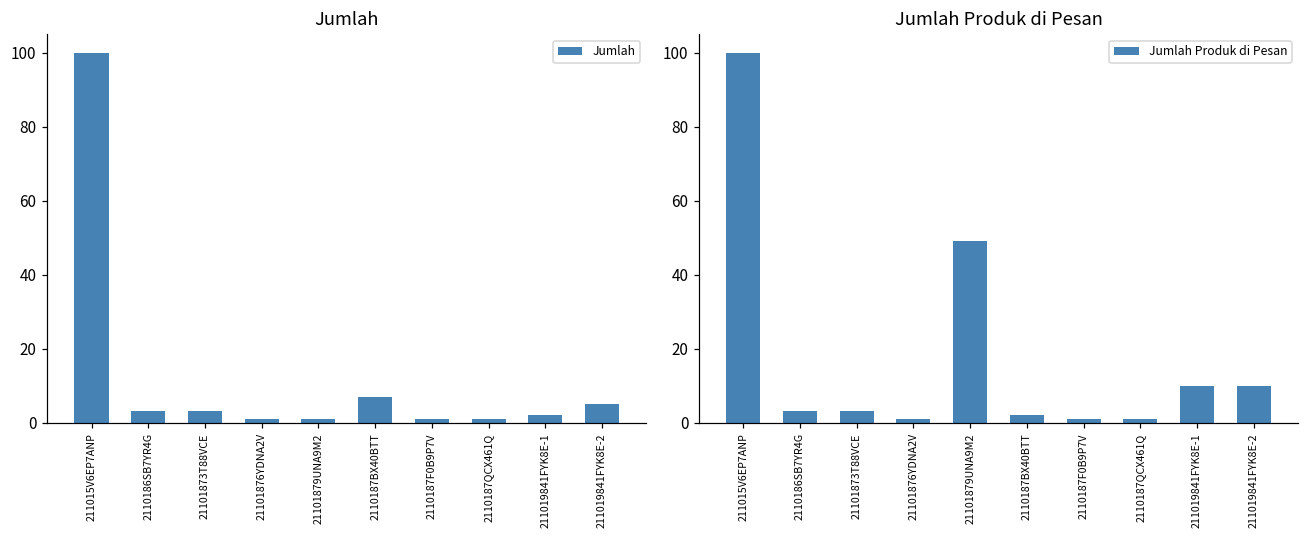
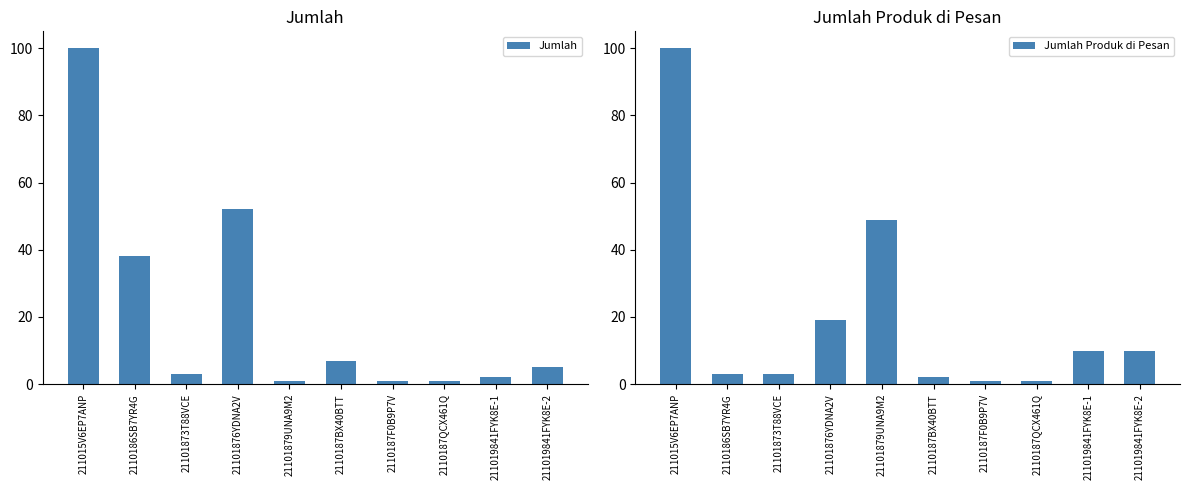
Jumlah, 2110186SB7YR4G: 3 -> 38
Jumlah, 21101876YDNA2V: 1 -> 52
Jumlah Produk di Pesan, 21101876YDNA2V: 1 -> 19
